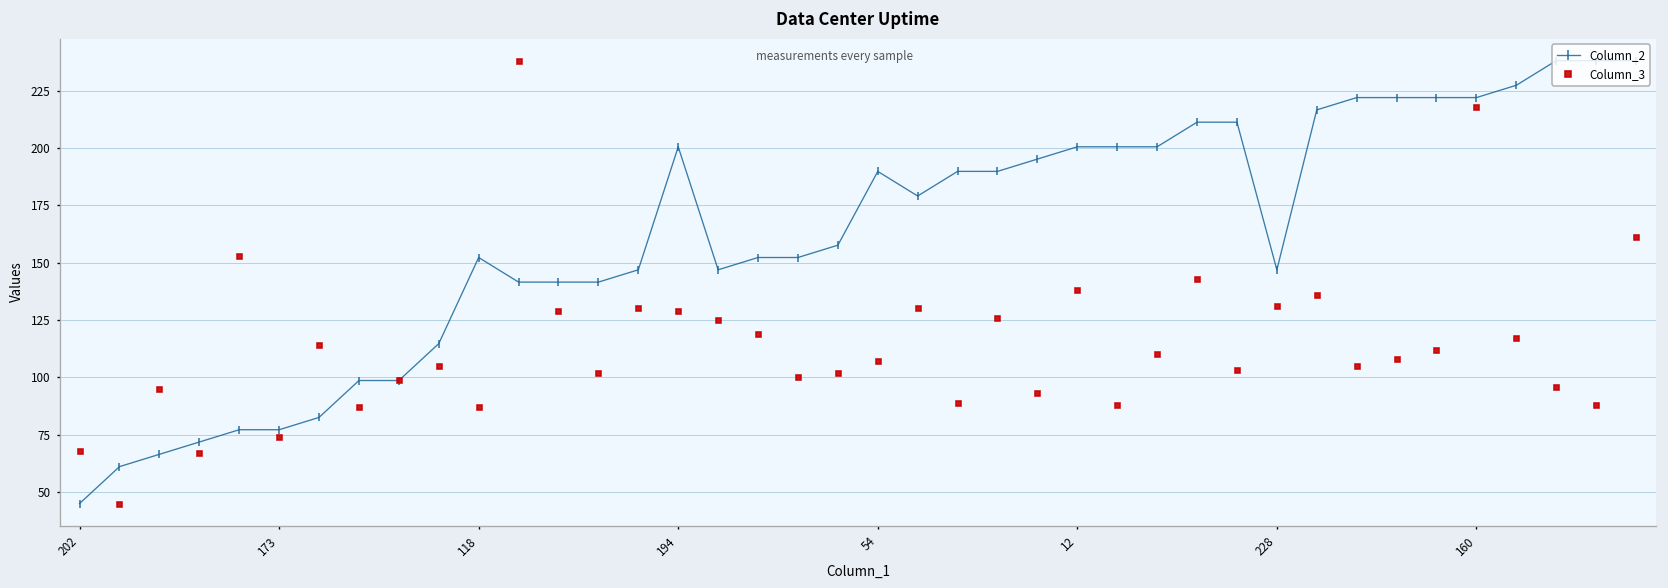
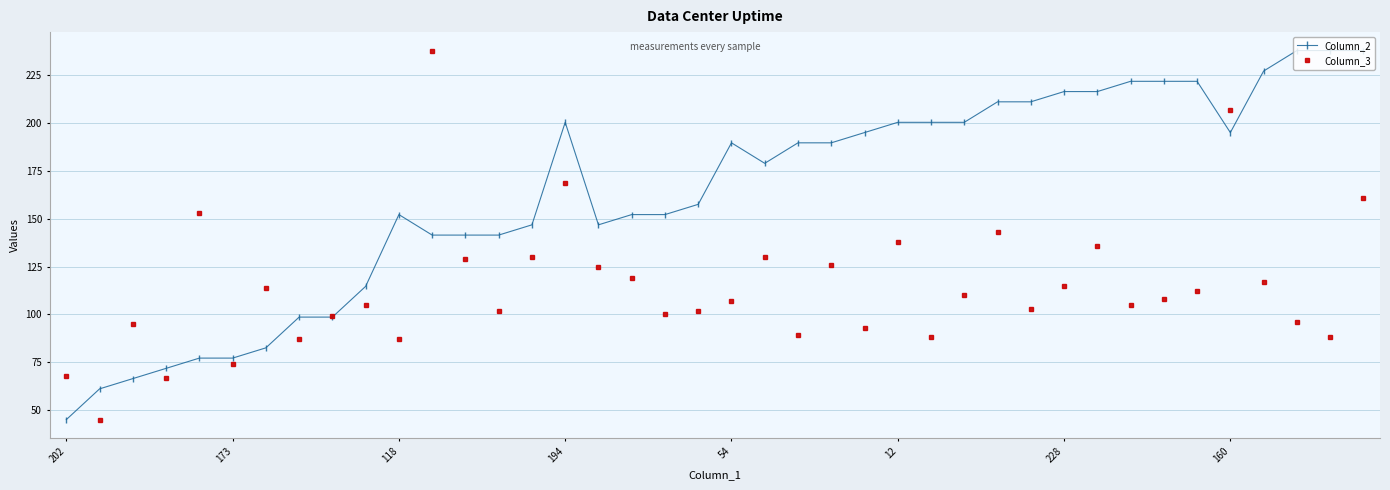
Column_3, 194: 129 -> 169
Column_2, 228: 147 -> 217
Column_3, 228: 131 -> 115
Column_2, 160: 222 -> 195
Column_3, 160: 218 -> 207
